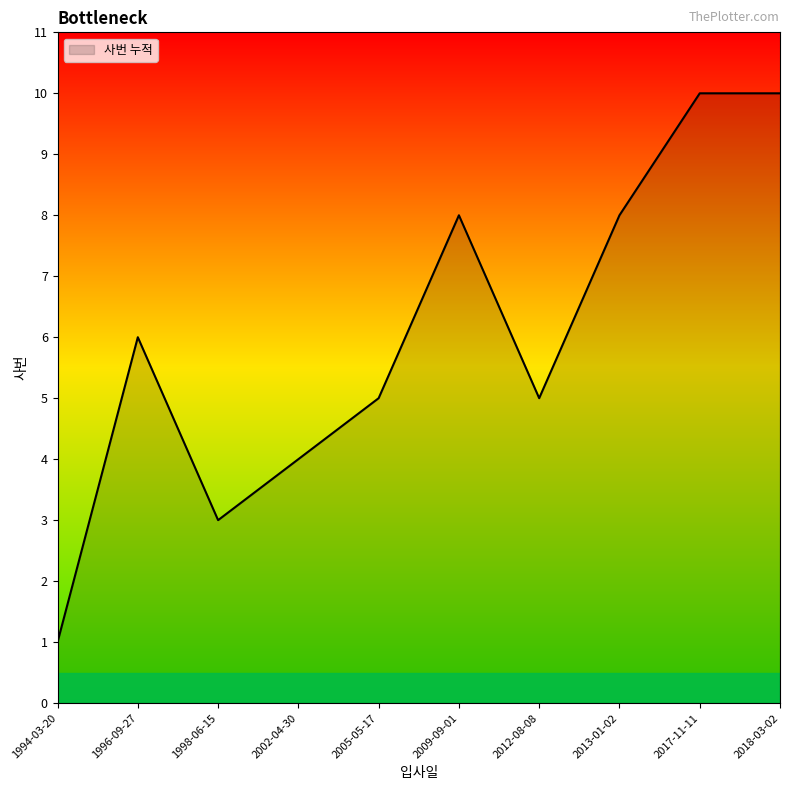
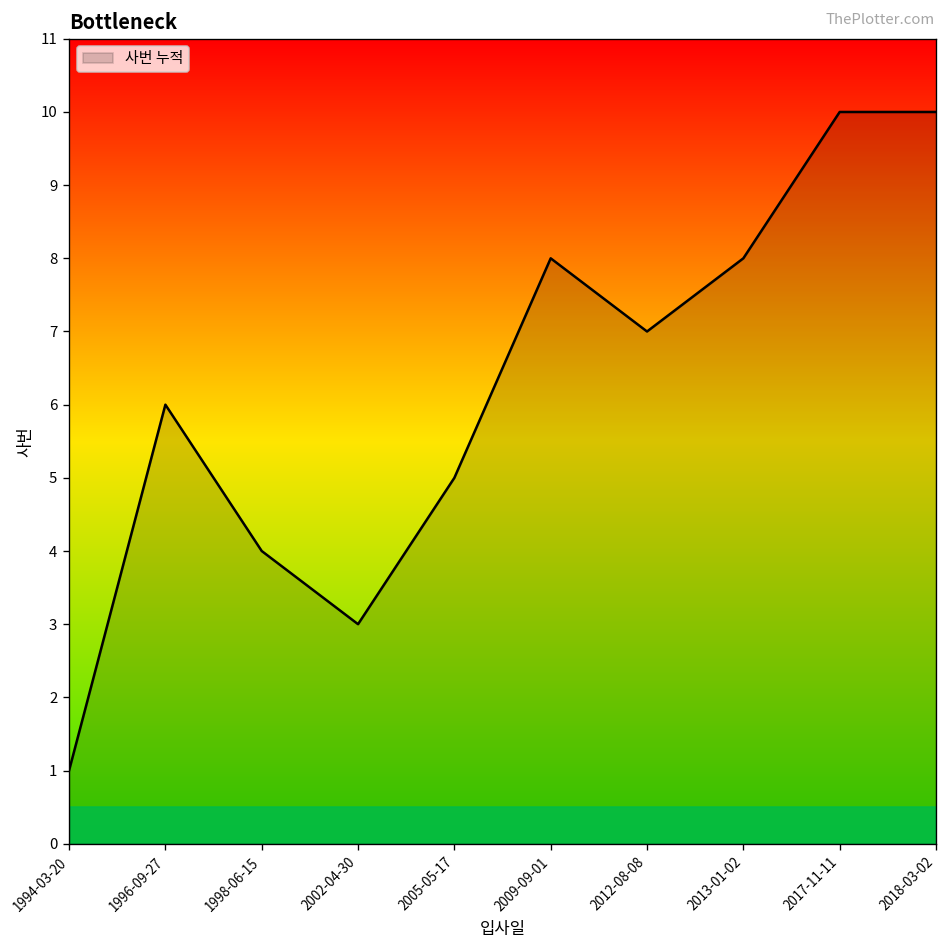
1998-06-15: 3 -> 4
2002-04-30: 4 -> 3
2012-08-08: 5 -> 7
